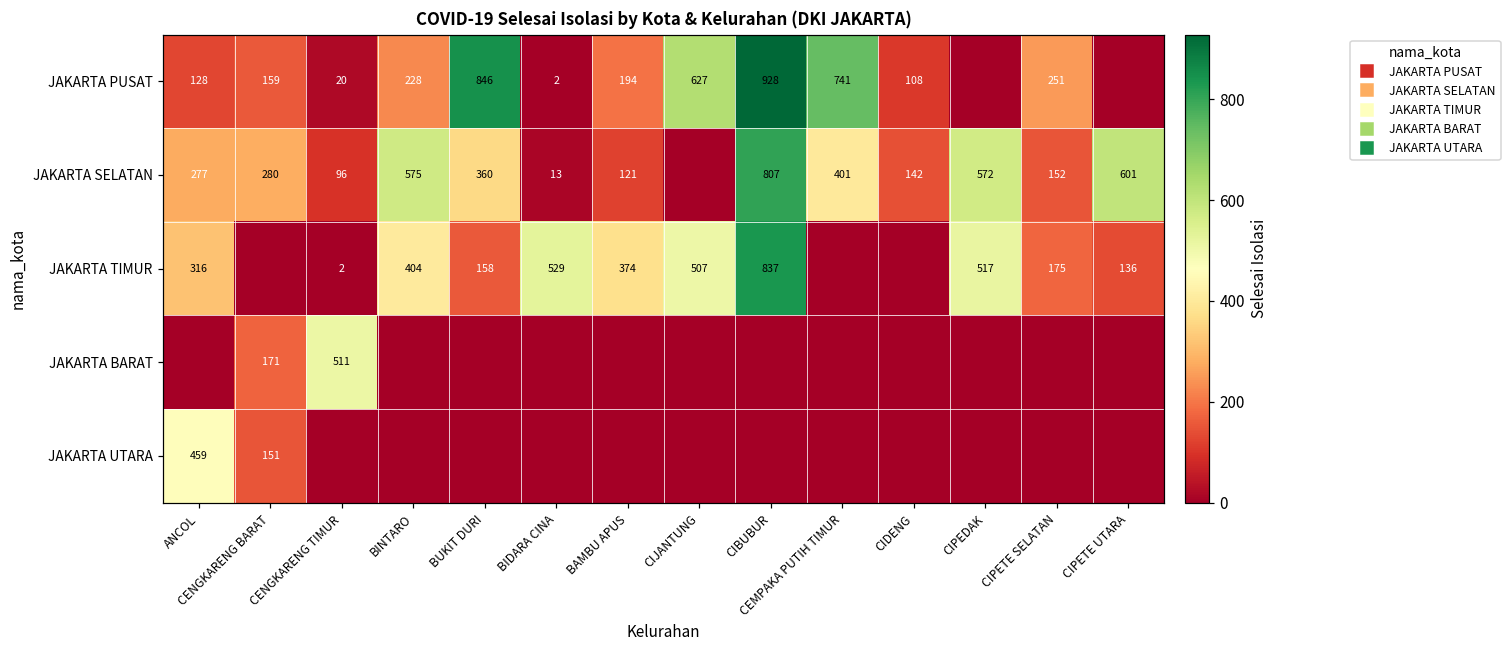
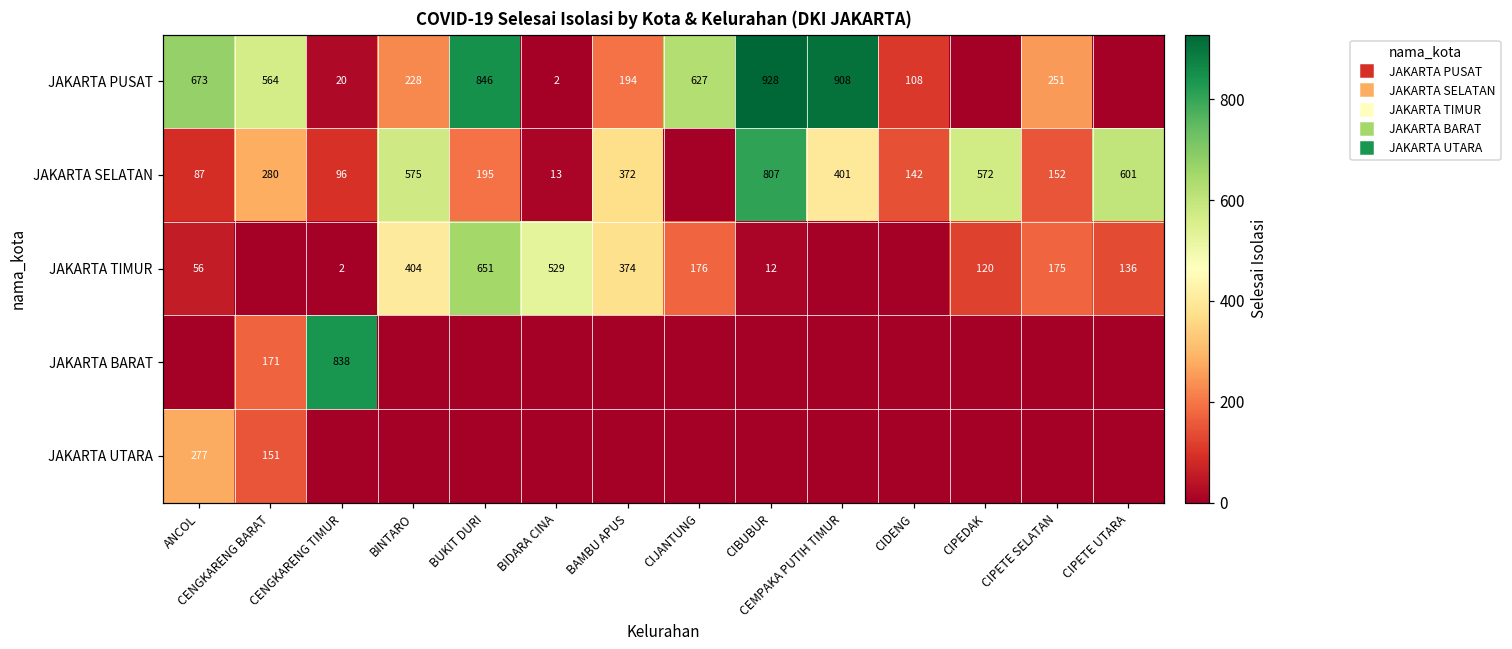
JAKARTA PUSAT, ANCOL: 128 -> 673
JAKARTA PUSAT, CENGKARENG BARAT: 159 -> 564
JAKARTA PUSAT, CEMPAKA PUTIH TIMUR: 741 -> 908
JAKARTA SELATAN, ANCOL: 277 -> 87
JAKARTA SELATAN, BUKIT DURI: 360 -> 195
JAKARTA SELATAN, BAMBU APUS: 121 -> 372
JAKARTA TIMUR, ANCOL: 316 -> 56
JAKARTA TIMUR, BUKIT DURI: 158 -> 651
JAKARTA TIMUR, CIJANTUNG: 507 -> 176
JAKARTA TIMUR, CIBUBUR: 837 -> 12
JAKARTA TIMUR, CIPEDAK: 517 -> 120
JAKARTA BARAT, CENGKARENG TIMUR: 511 -> 838
JAKARTA UTARA, ANCOL: 459 -> 277
